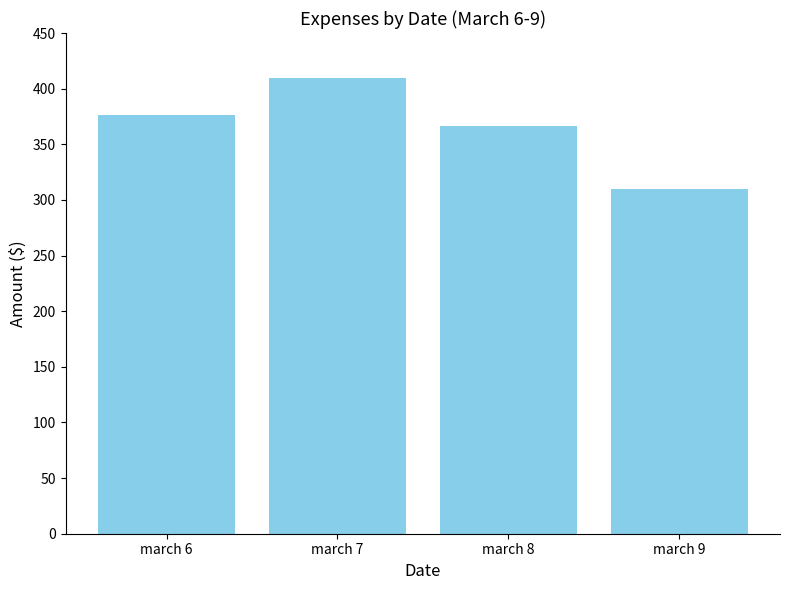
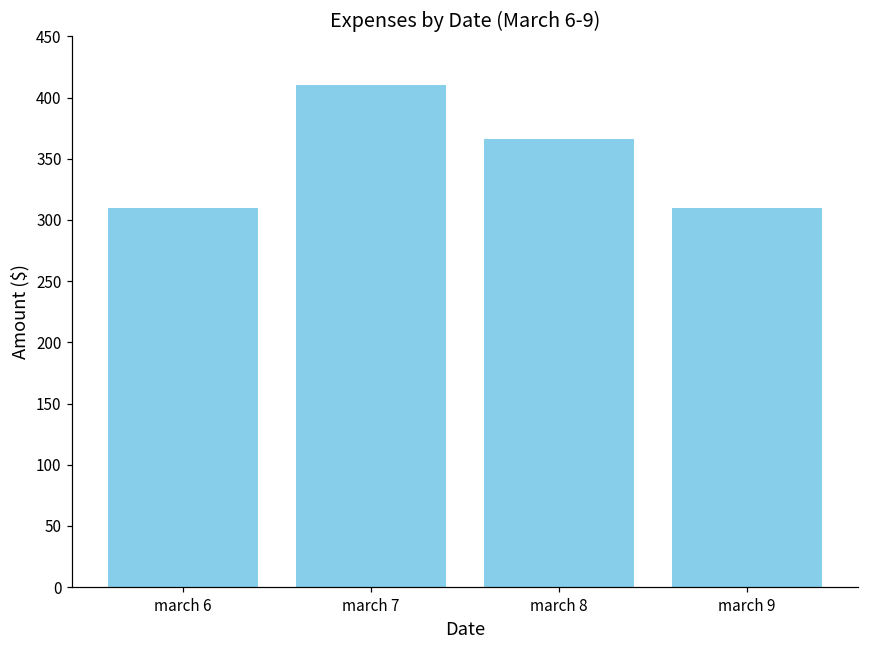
march 6: 377 -> 310
